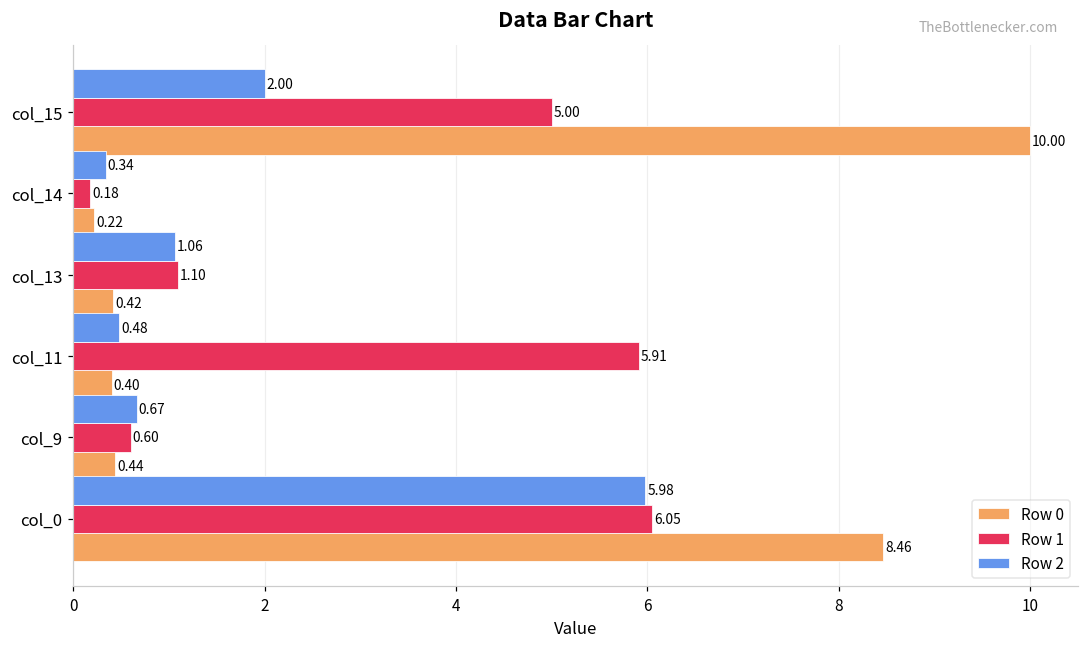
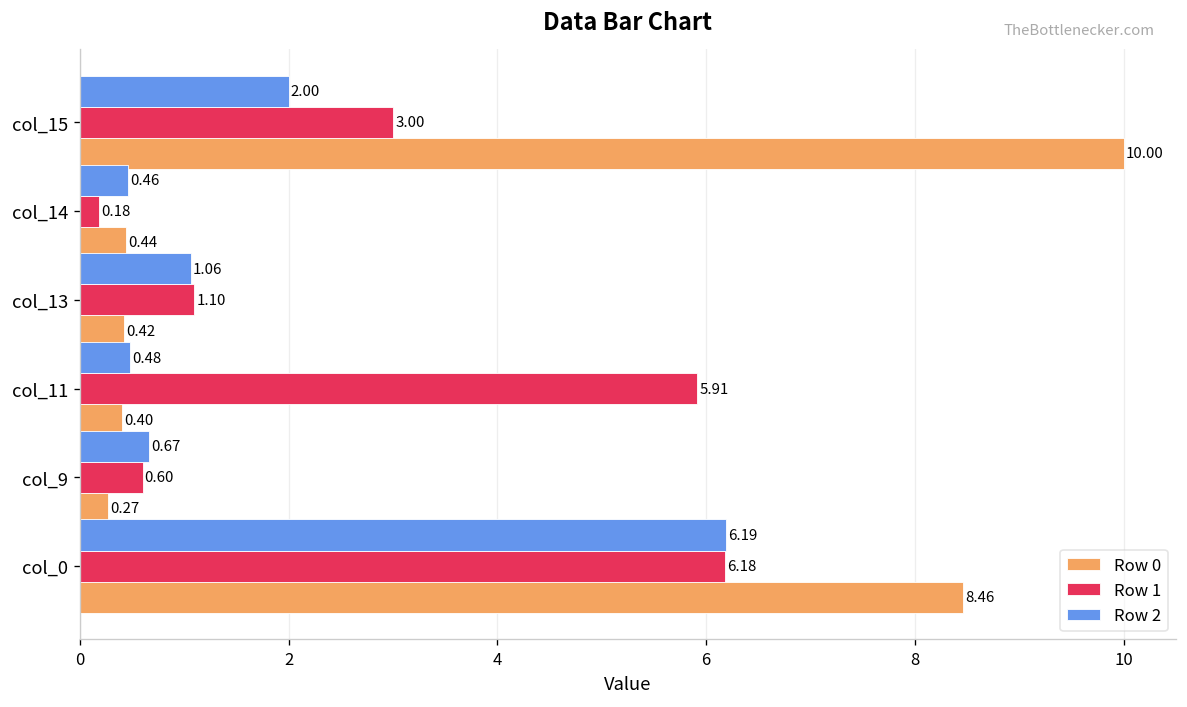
Row 1, col_15: 5.00 -> 3.00
Row 2, col_14: 0.34 -> 0.46
Row 0, col_14: 0.22 -> 0.44
Row 0, col_9: 0.44 -> 0.27
Row 2, col_0: 5.98 -> 6.19
Row 1, col_0: 6.05 -> 6.18
